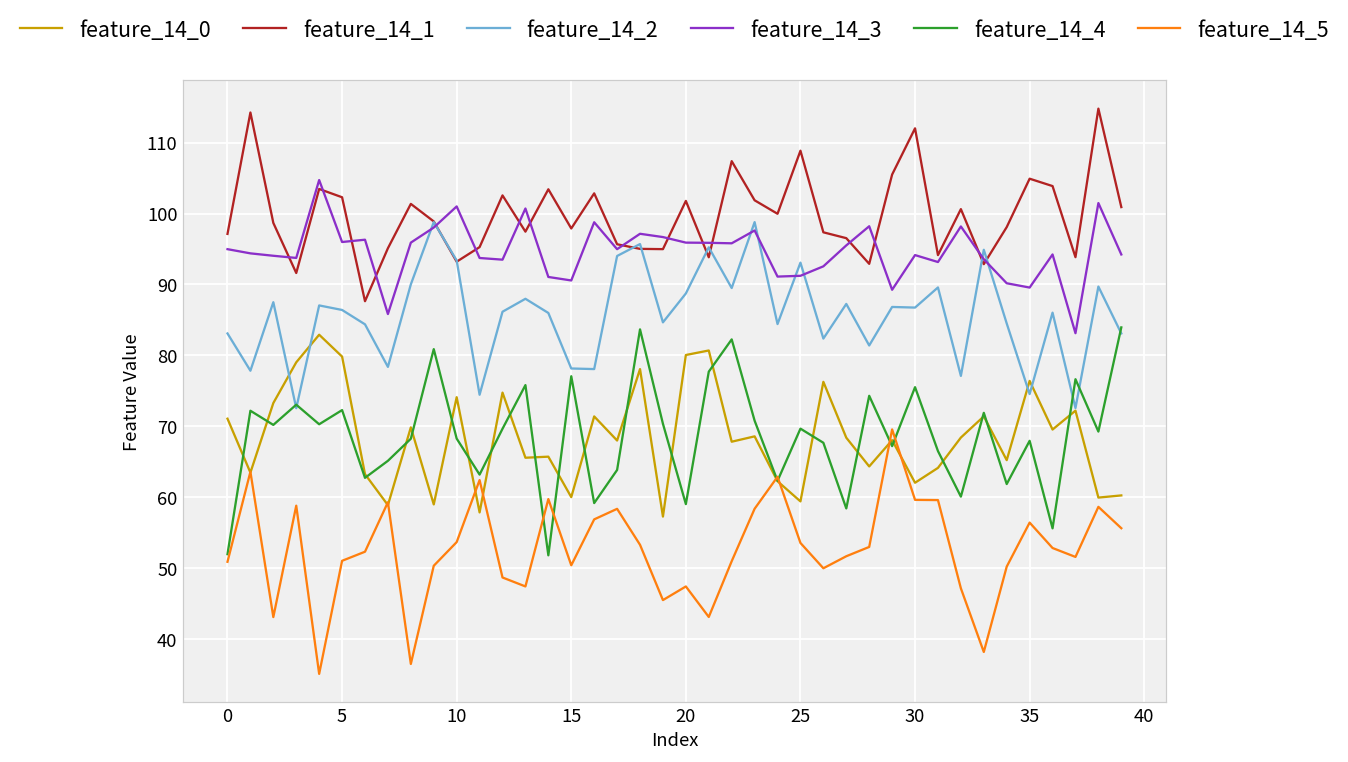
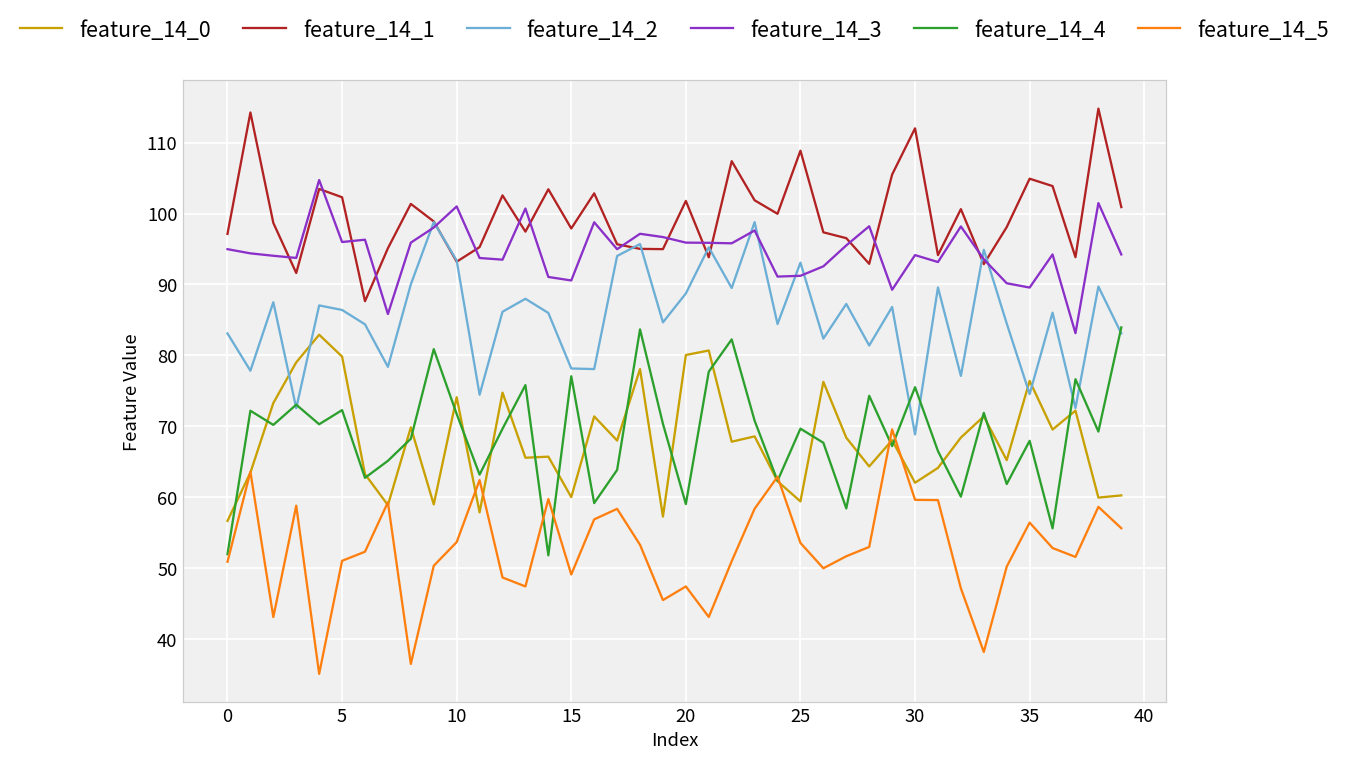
feature_14_0, 0: 71 -> 57
feature_14_4, 10: 68 -> 72
feature_14_5, 15: 50 -> 49
feature_14_2, 30: 87 -> 69
